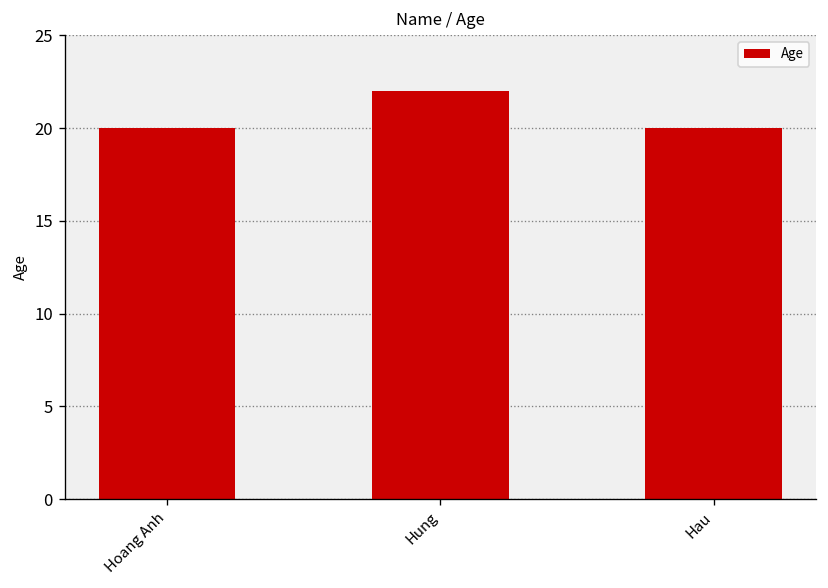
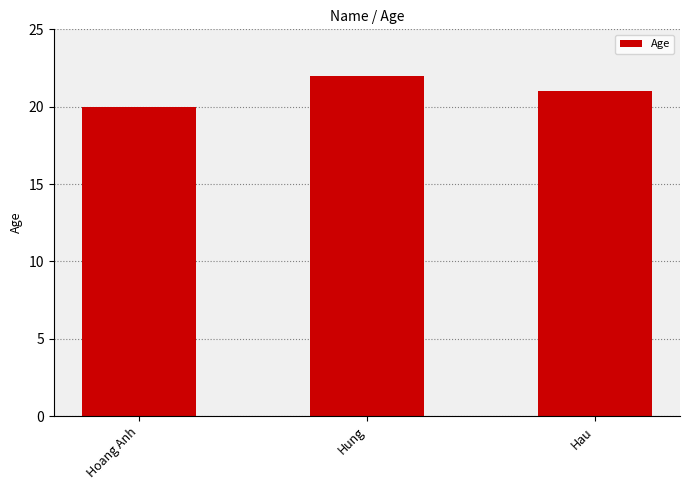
Hau: 20 -> 21
